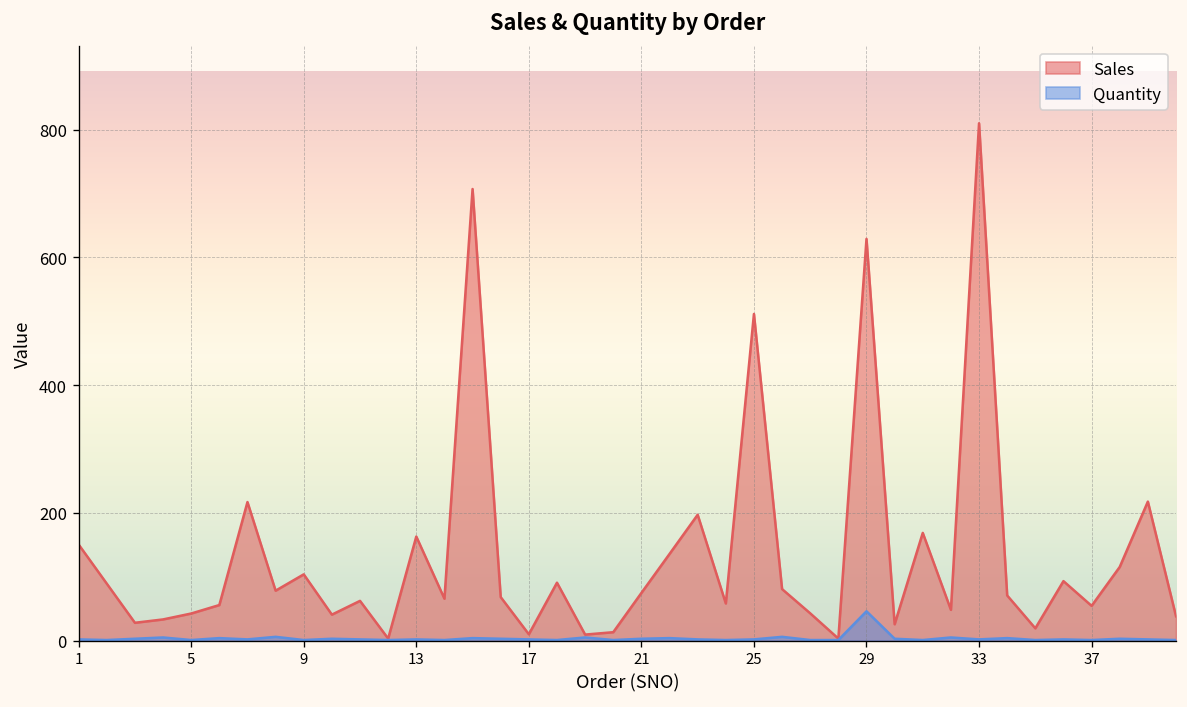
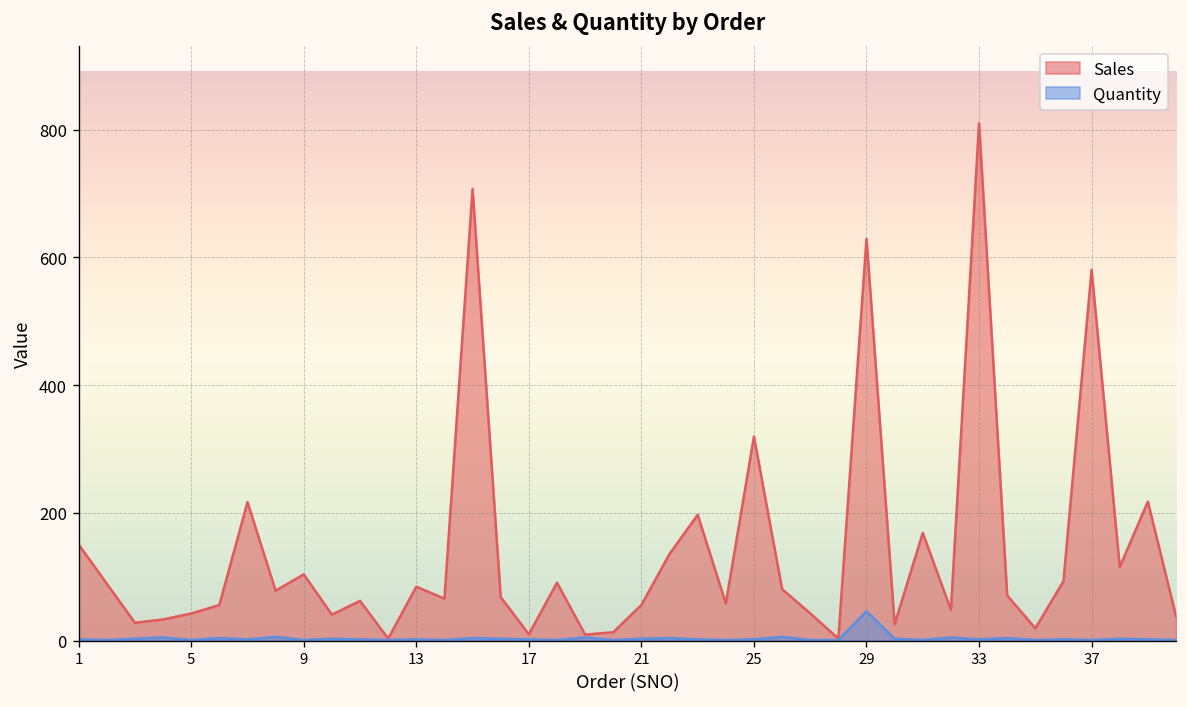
Sales, 13: 160 -> 80
Sales, 21: 70 -> 60
Sales, 25: 510 -> 320
Sales, 37: 50 -> 580
